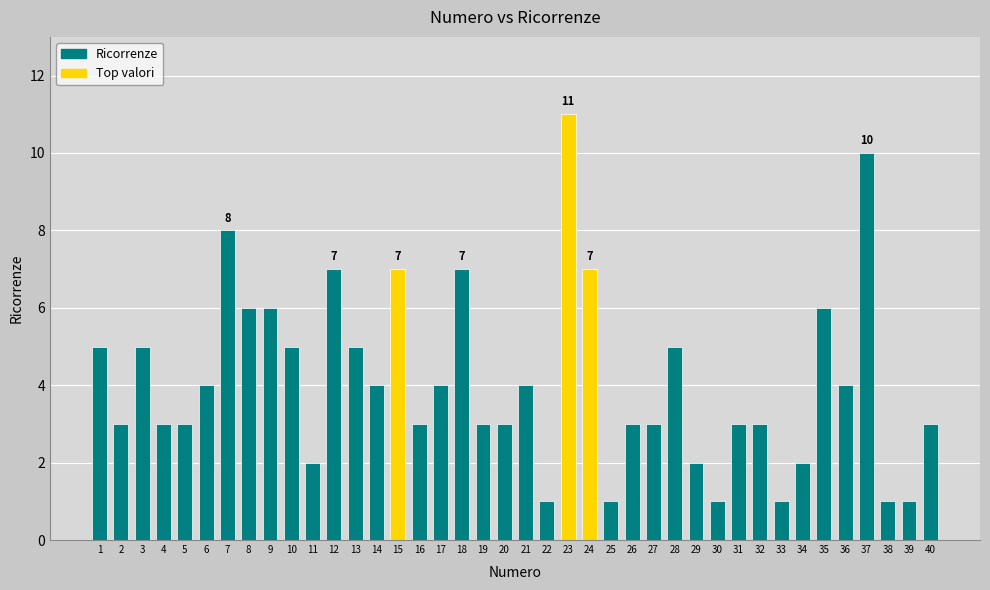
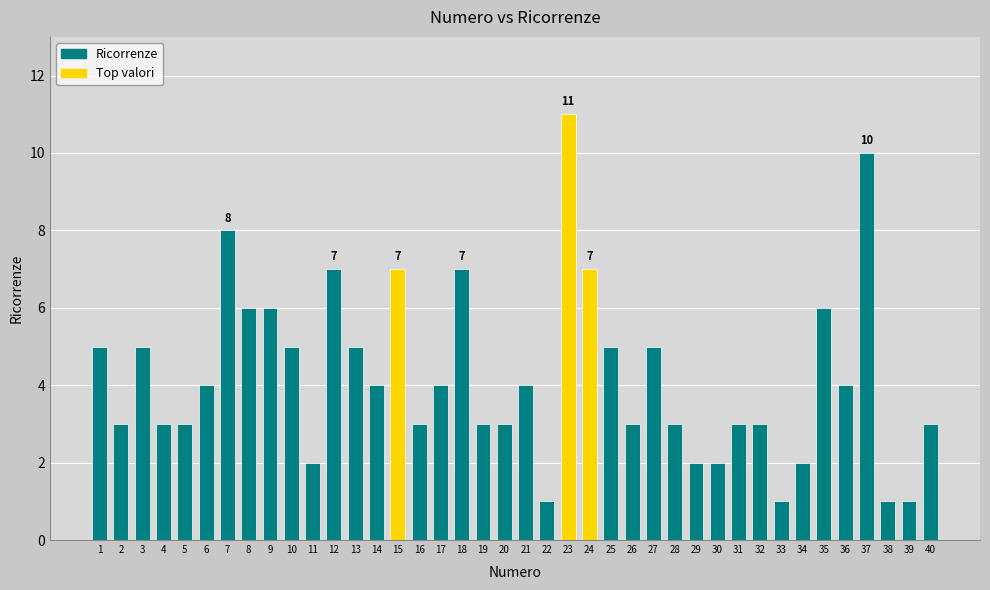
25: 1 -> 5
27: 3 -> 5
28: 5 -> 3
30: 1 -> 2
